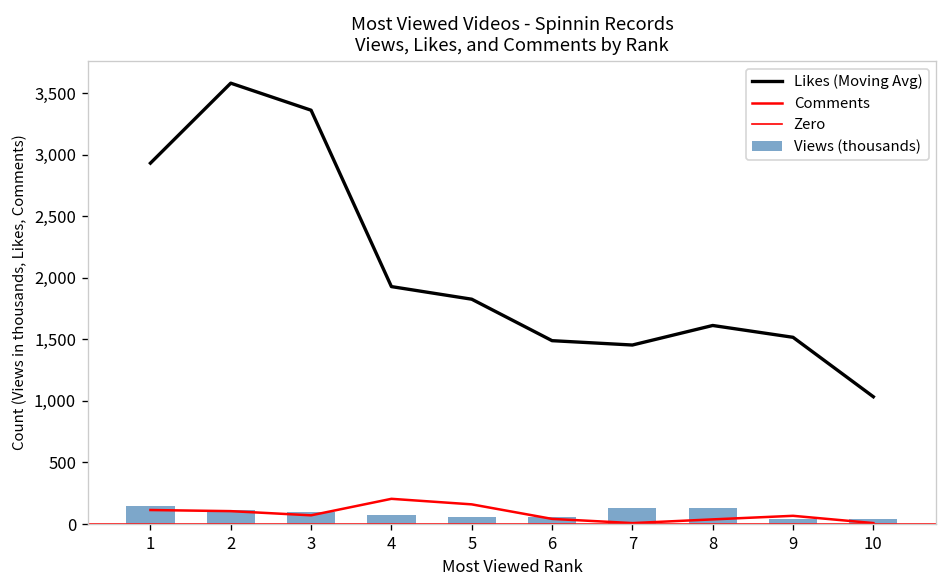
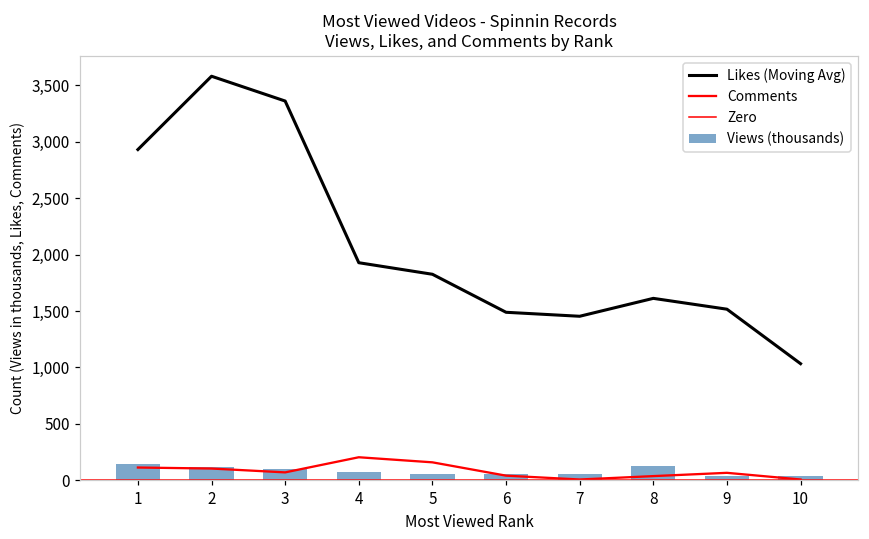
Views (thousands), 7: 130 -> 50
